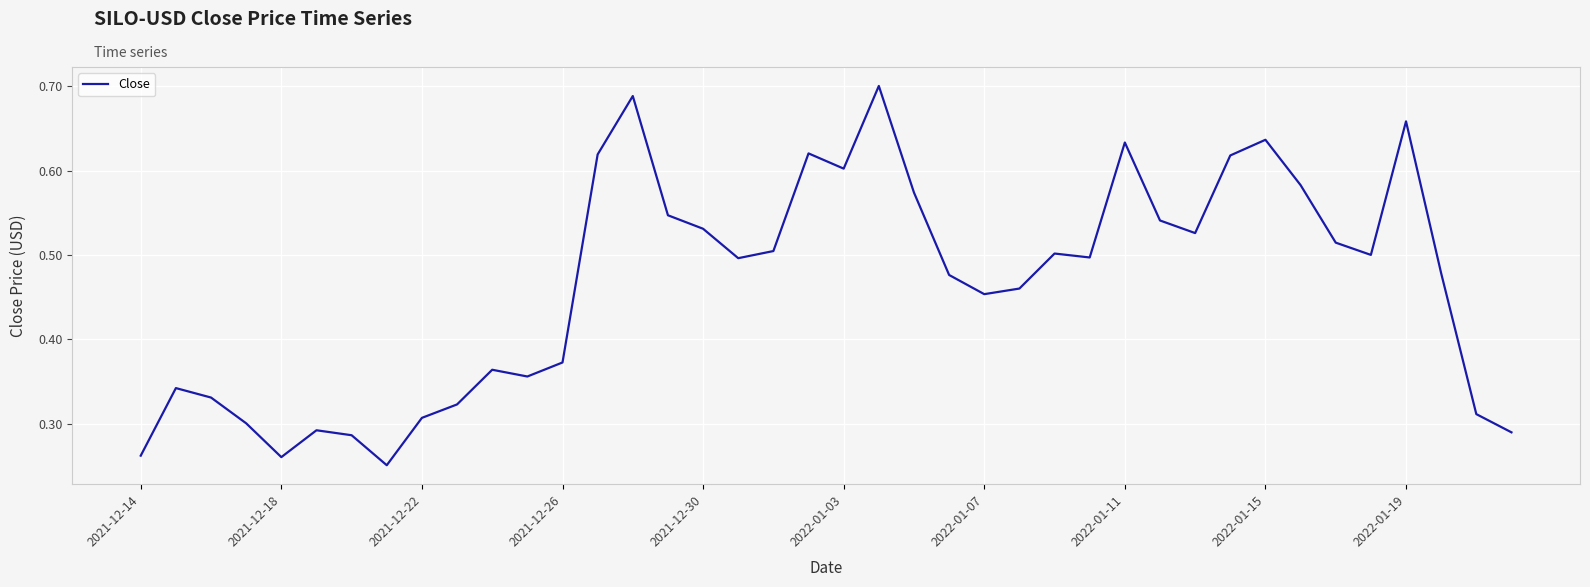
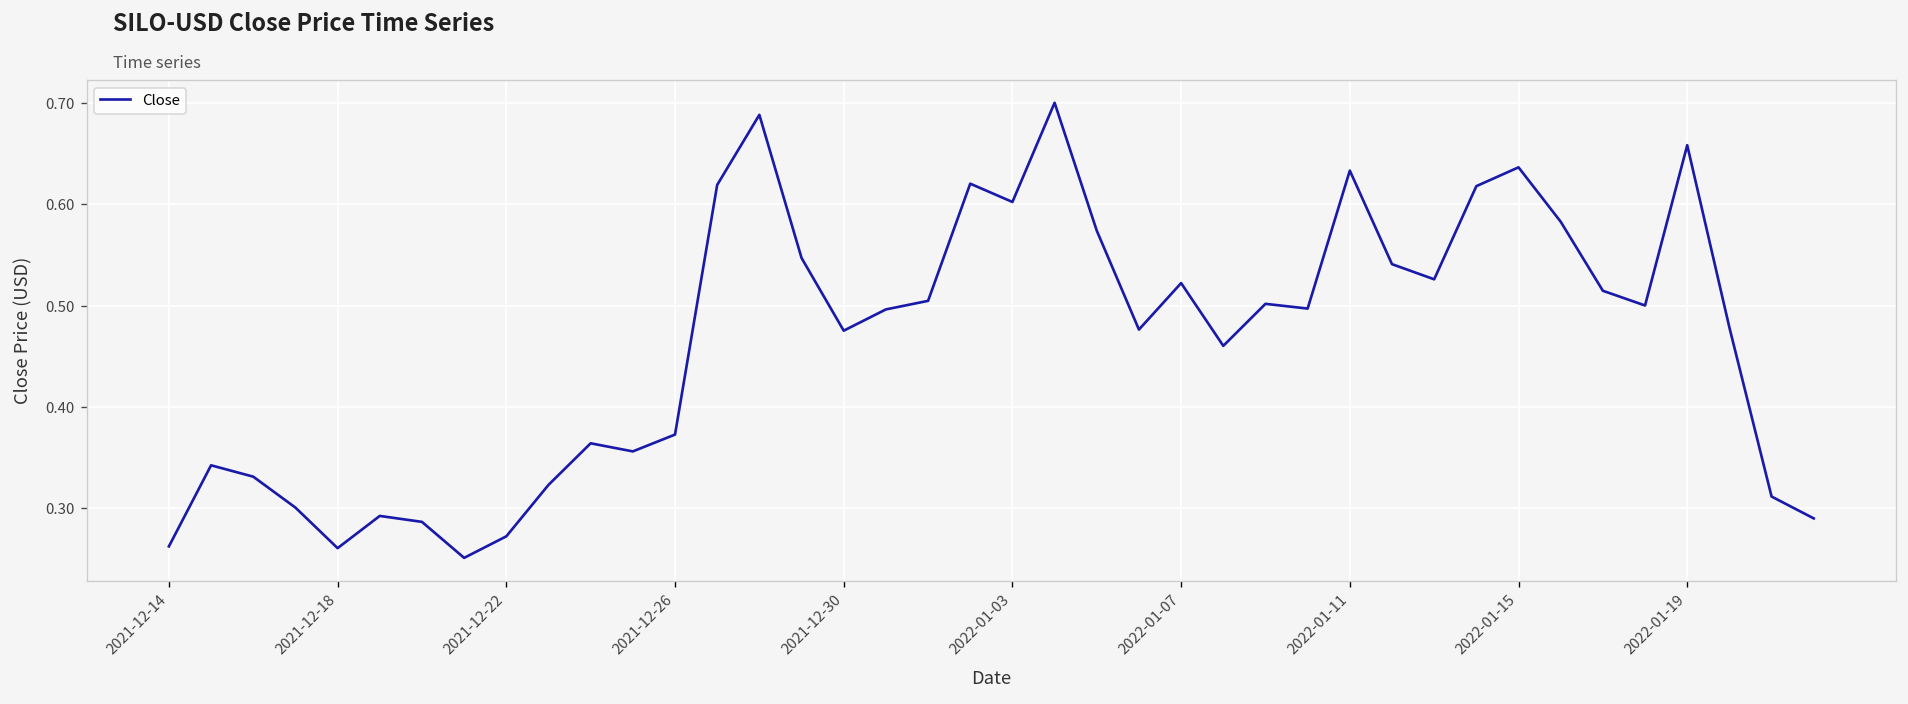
2021-12-22: 0.31 -> 0.27
2021-12-30: 0.53 -> 0.48
2022-01-07: 0.45 -> 0.52
